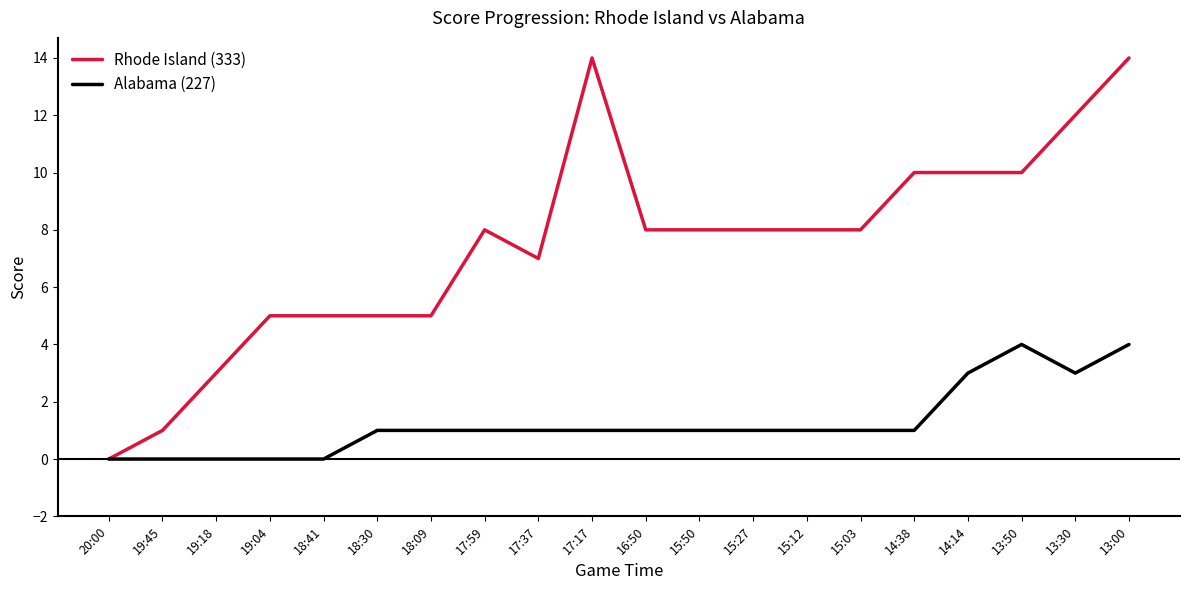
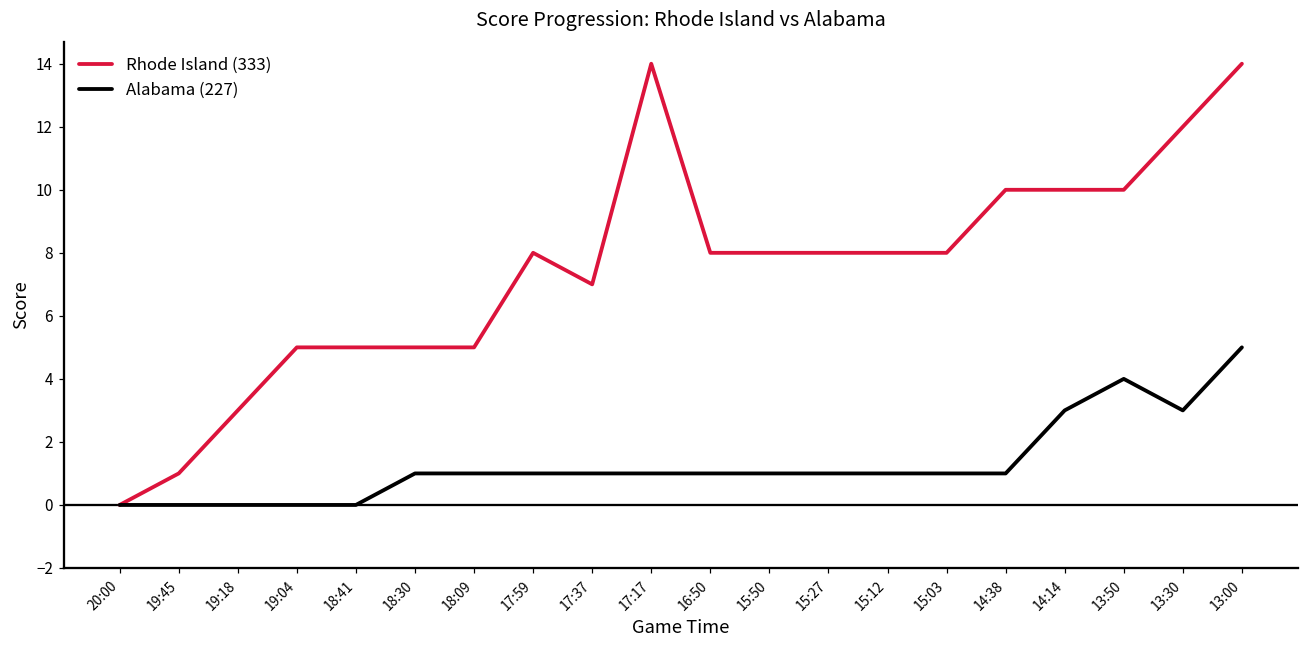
Alabama (227), 13:00: 4 -> 5
